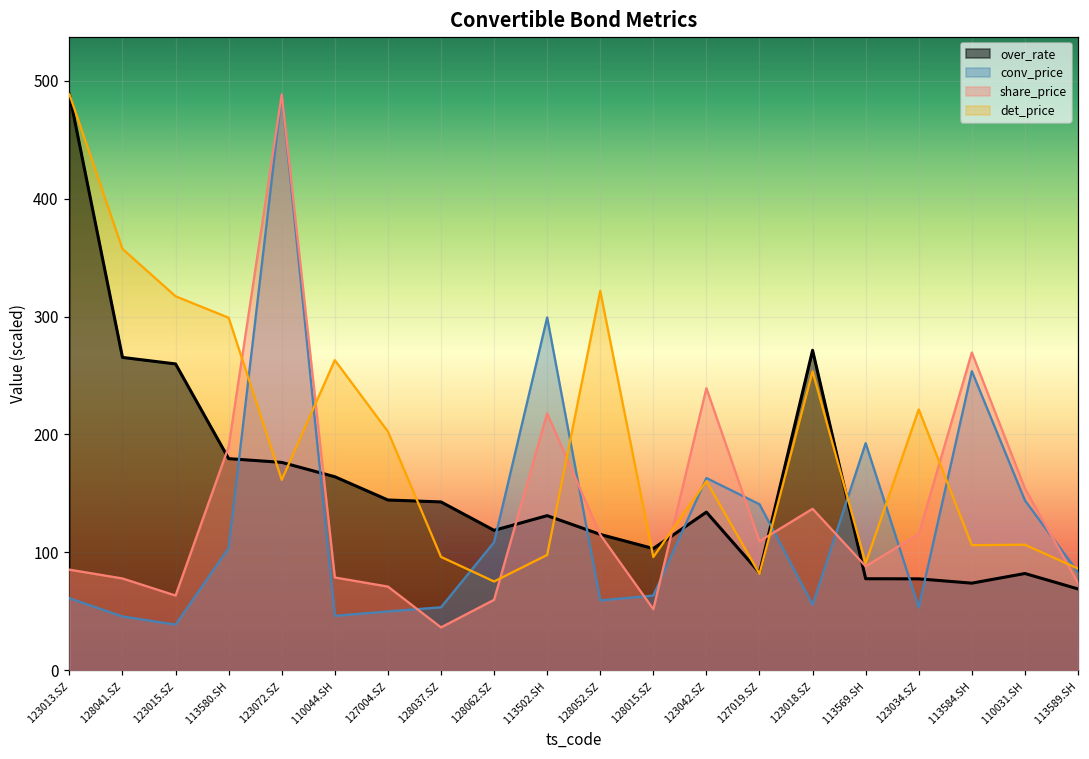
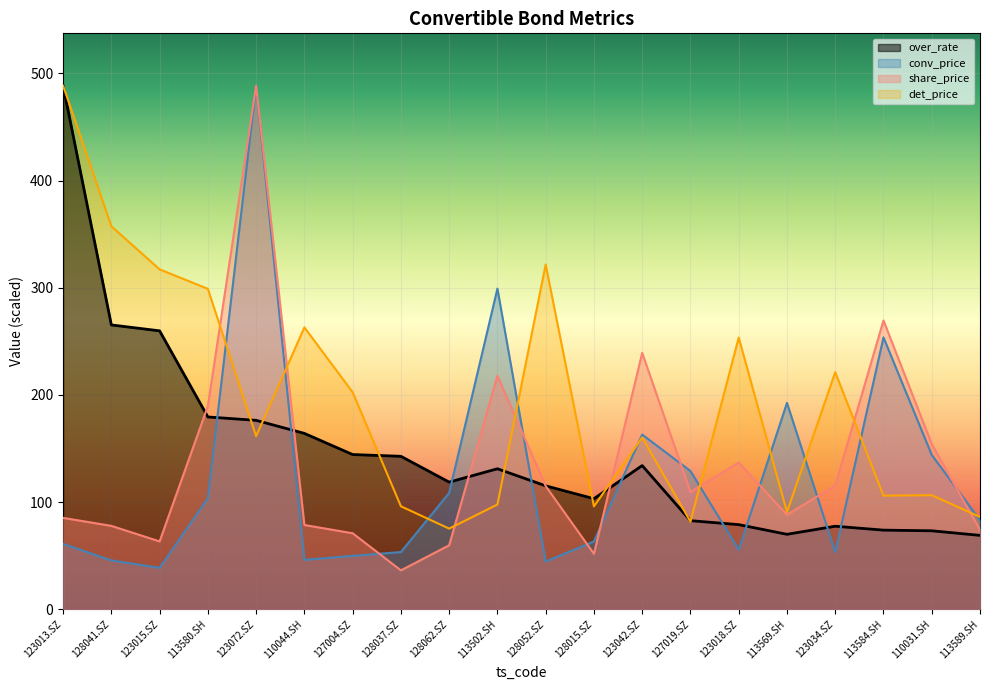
conv_price, 128052.SZ: 59 -> 45
conv_price, 127019.SZ: 141 -> 129
over_rate, 123018.SZ: 271 -> 79
over_rate, 113569.SH: 78 -> 70
over_rate, 110031.SH: 82 -> 73
